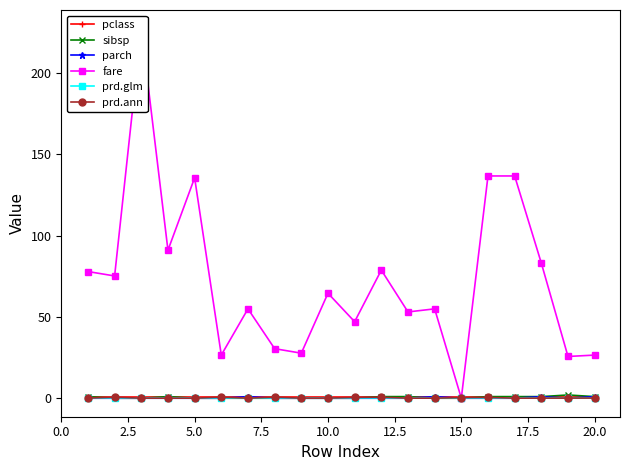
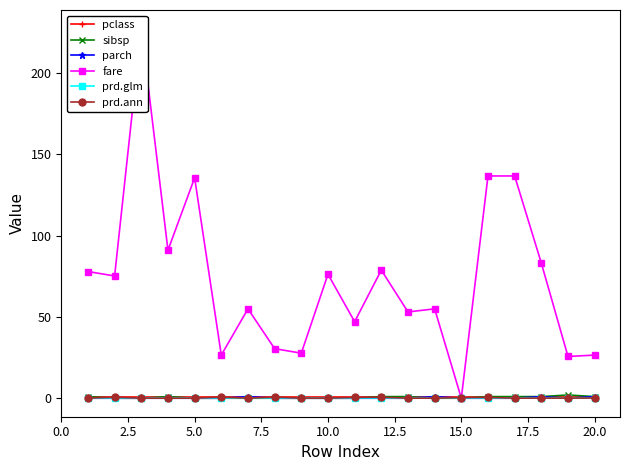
fare, 10.0: 65 -> 76
